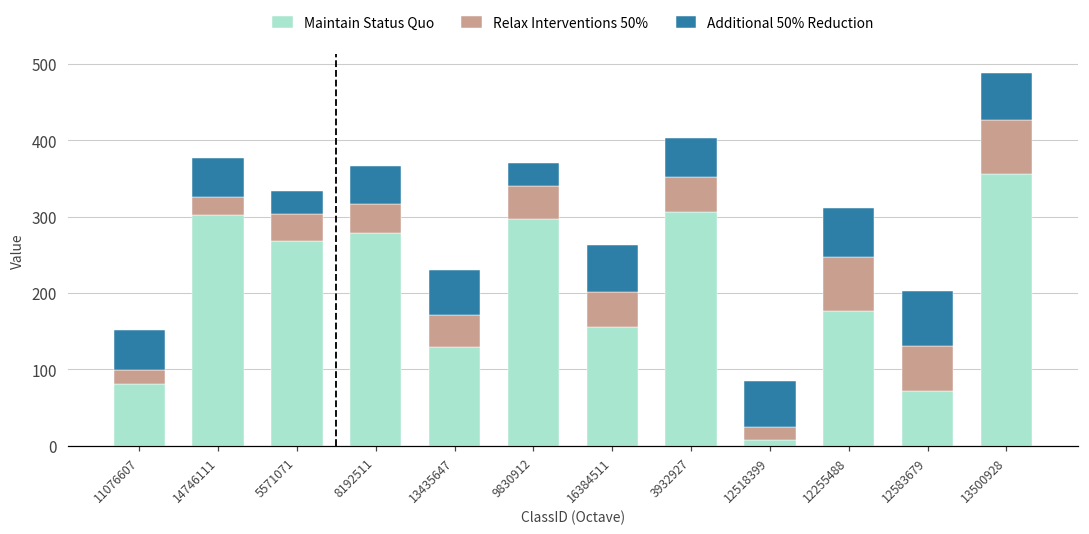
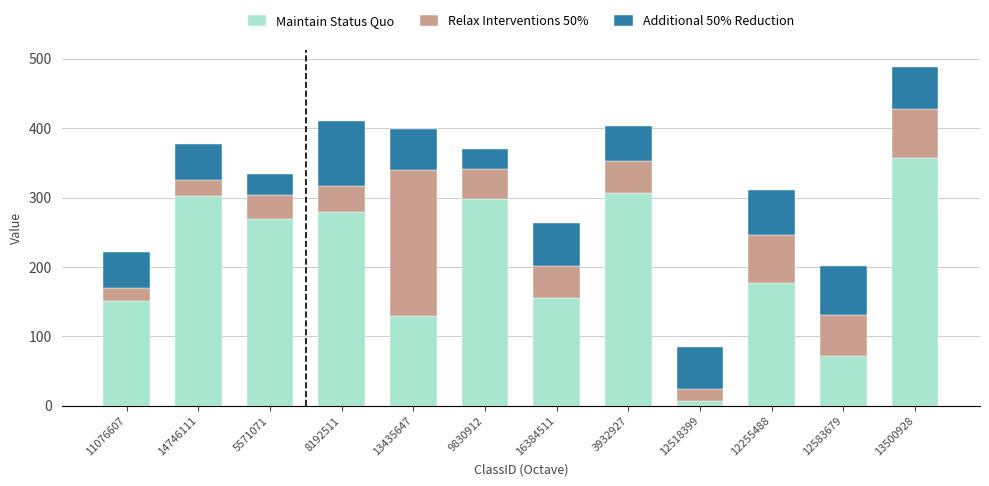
Maintain Status Quo, 11076607: 80 -> 150
Additional 50% Reduction, 8192511: 50 -> 90
Relax Interventions 50%, 13435647: 40 -> 210
